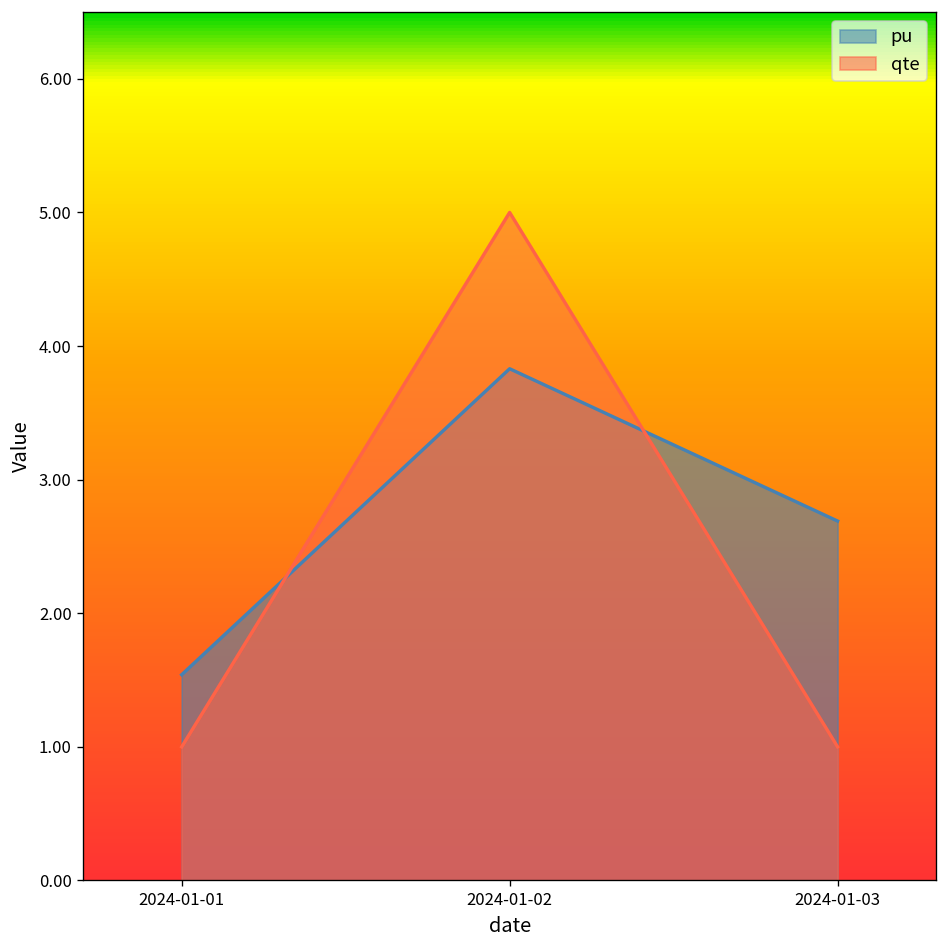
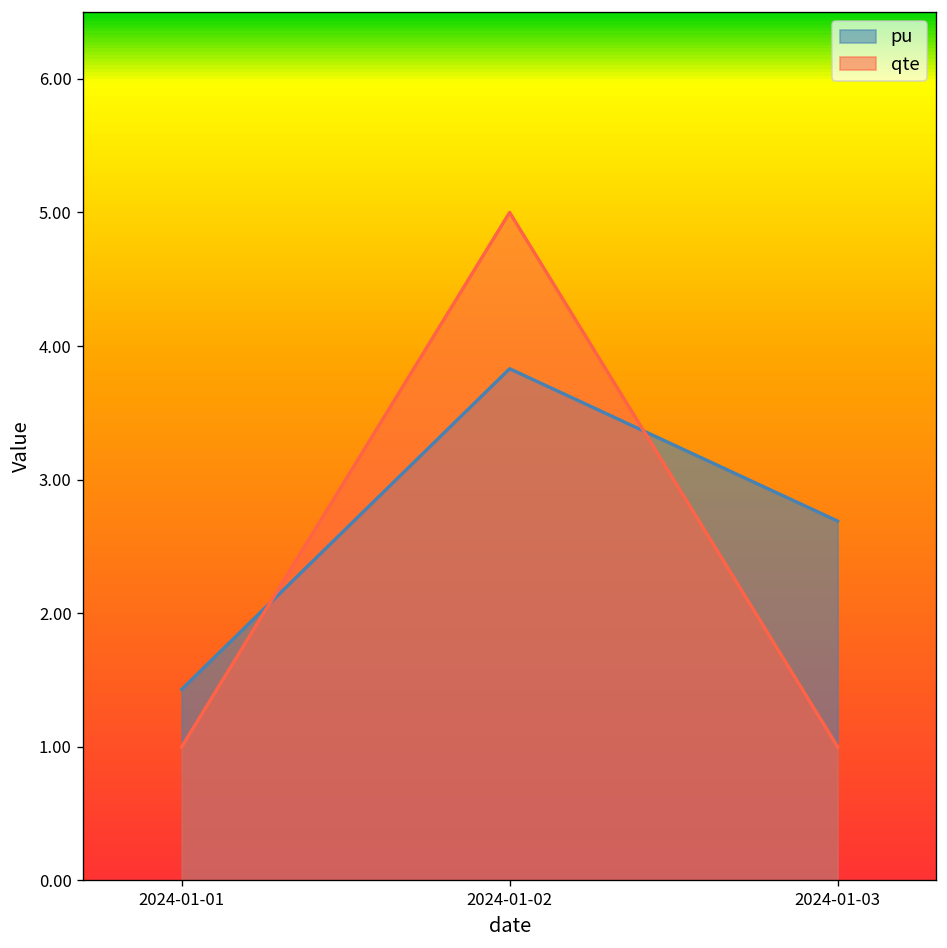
pu, 2024-01-01: 1.54 -> 1.43
